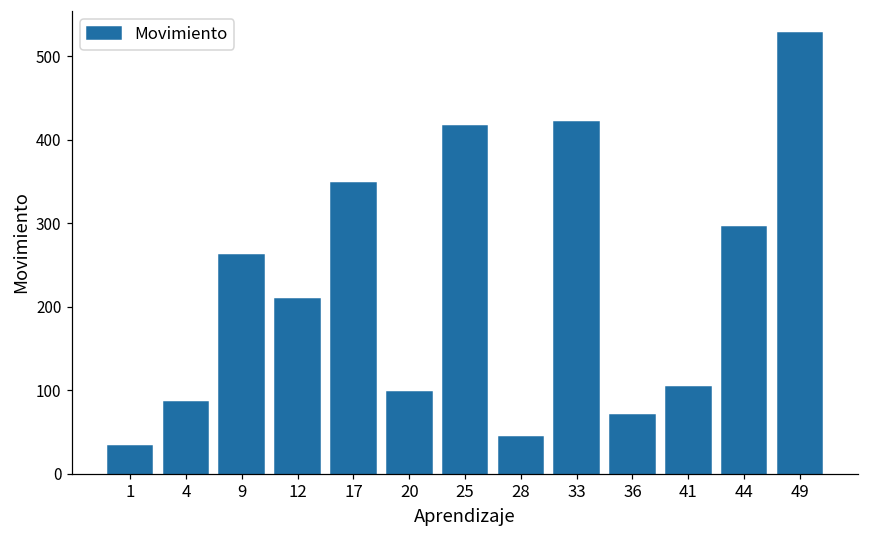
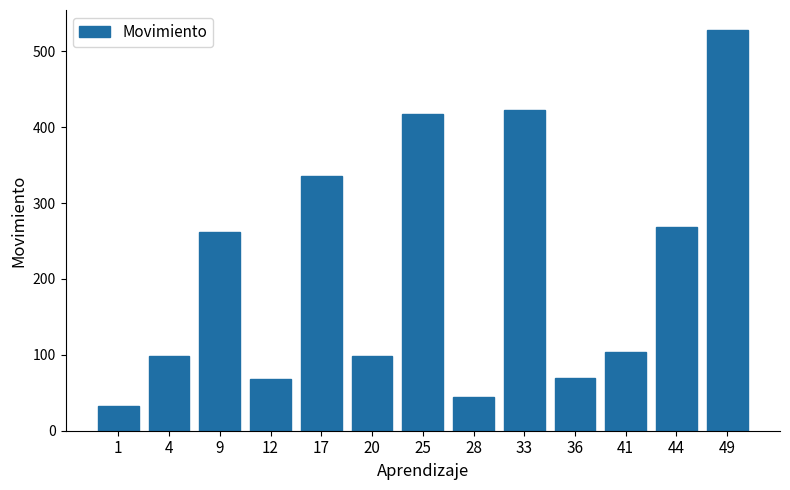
4: 90 -> 100
12: 210 -> 70
17: 350 -> 340
44: 300 -> 270
